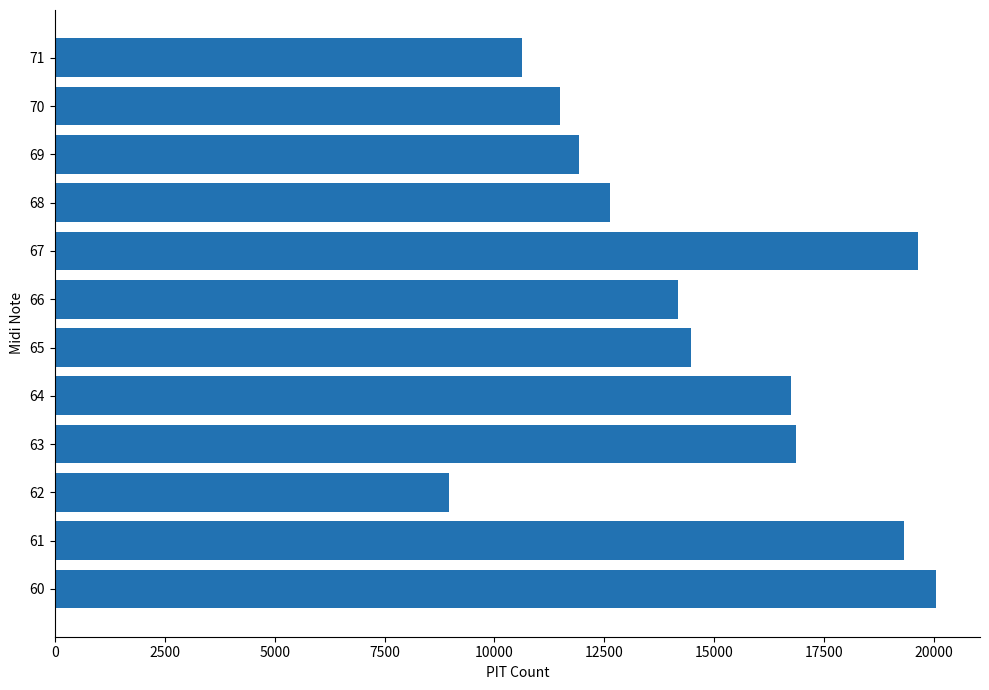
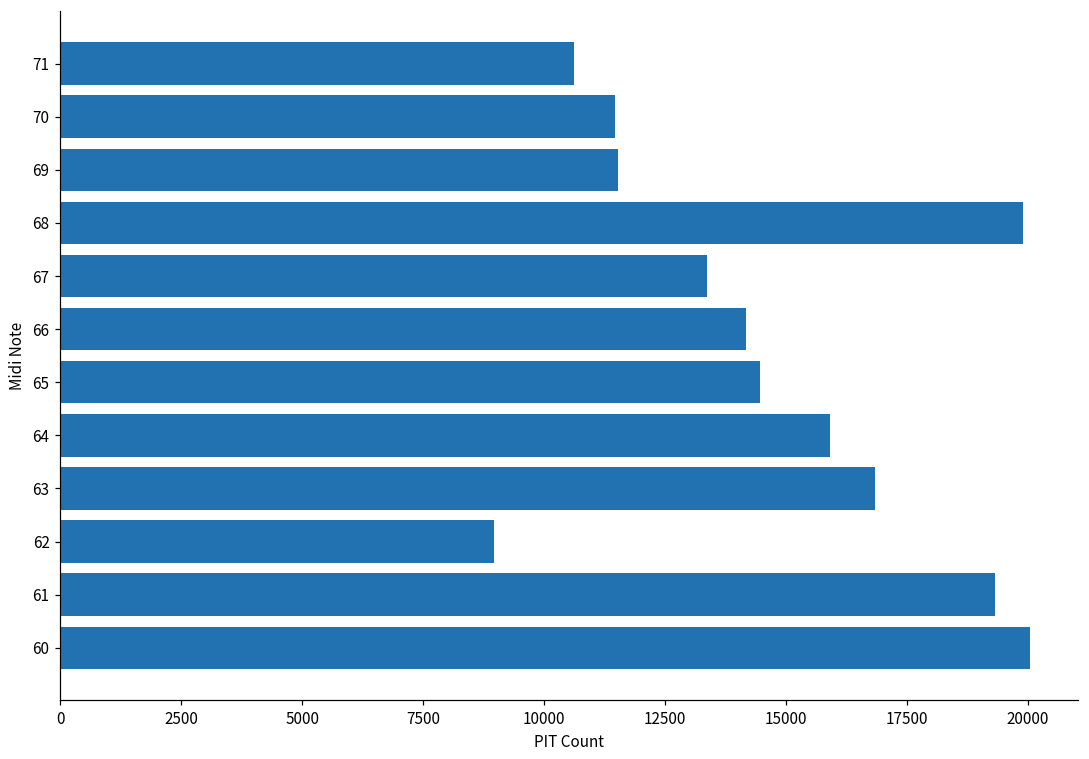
69: 11900 -> 11500
68: 12600 -> 19900
67: 19600 -> 13400
64: 16800 -> 15900
